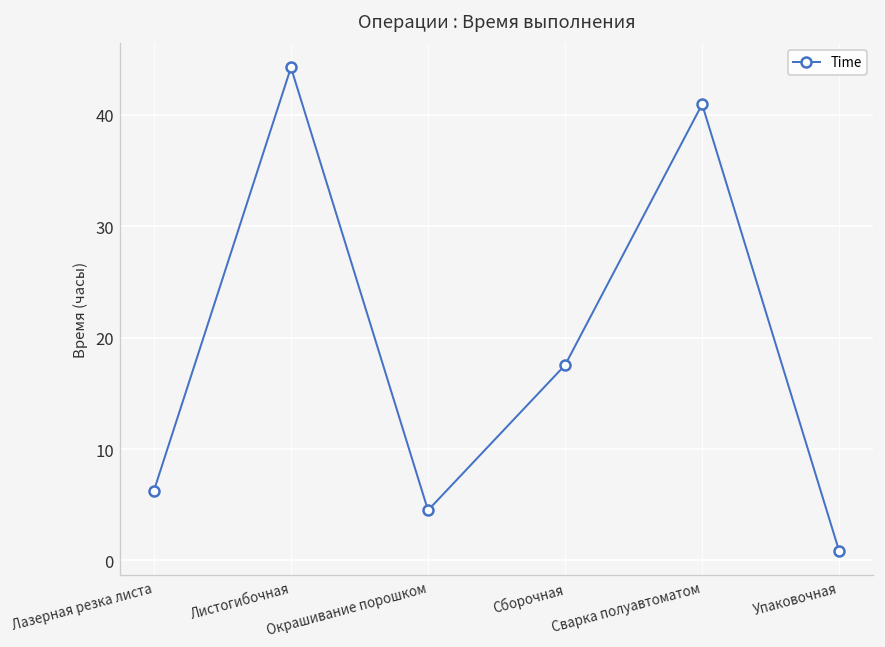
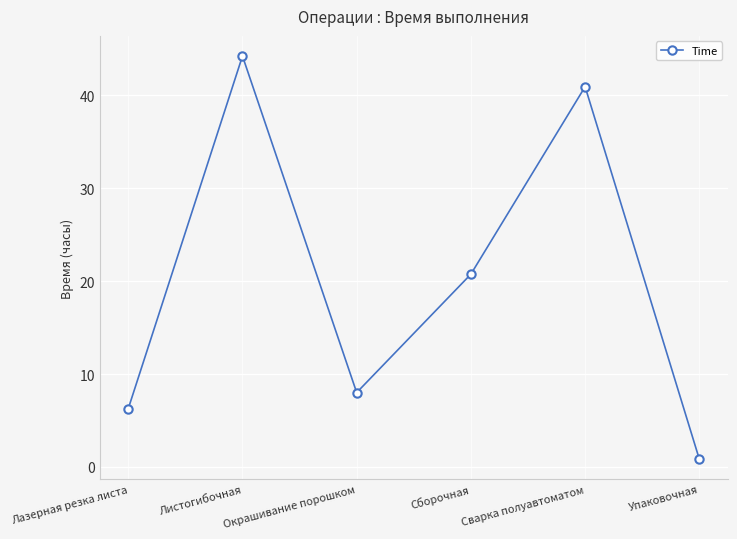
Окрашивание порошком: 5 -> 8
Сборочная: 18 -> 21
